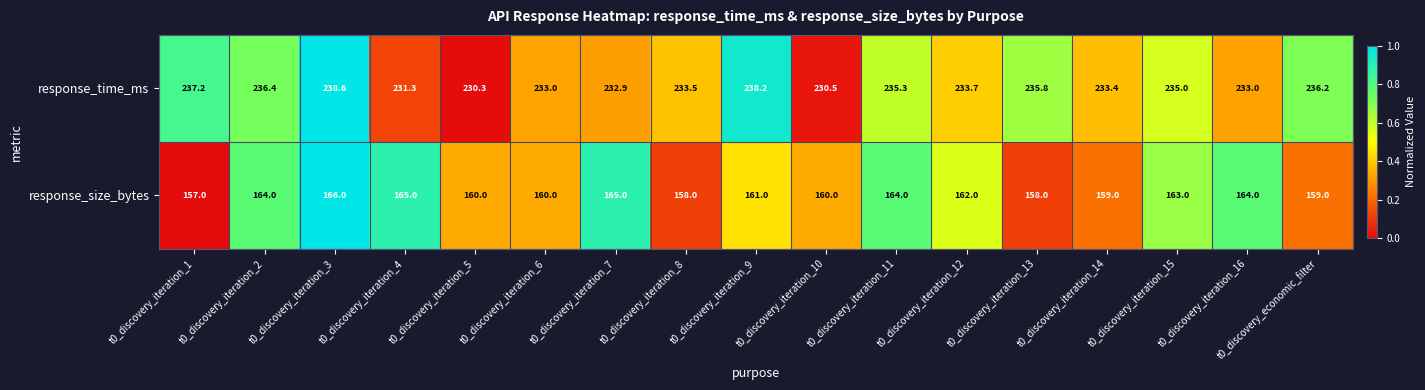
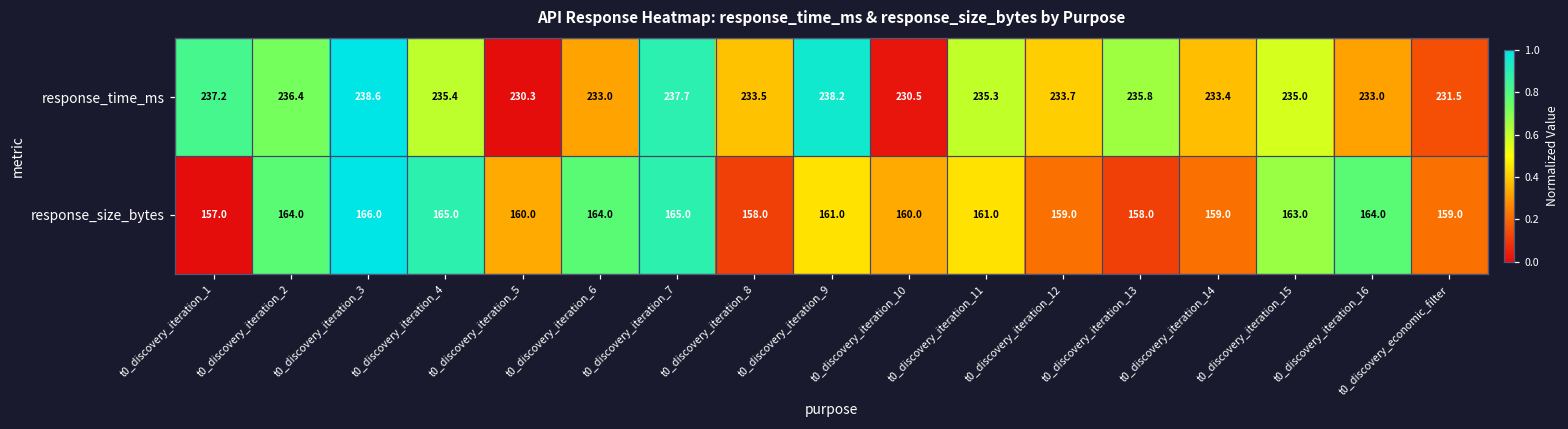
response_time_ms, t0_discovery_iteration_4: 231.3 -> 235.4
response_time_ms, t0_discovery_iteration_7: 232.9 -> 237.7
response_time_ms, t0_discovery_economic_filter: 236.2 -> 231.5
response_size_bytes, t0_discovery_iteration_6: 160.0 -> 164.0
response_size_bytes, t0_discovery_iteration_11: 164.0 -> 161.0
response_size_bytes, t0_discovery_iteration_12: 162.0 -> 159.0
